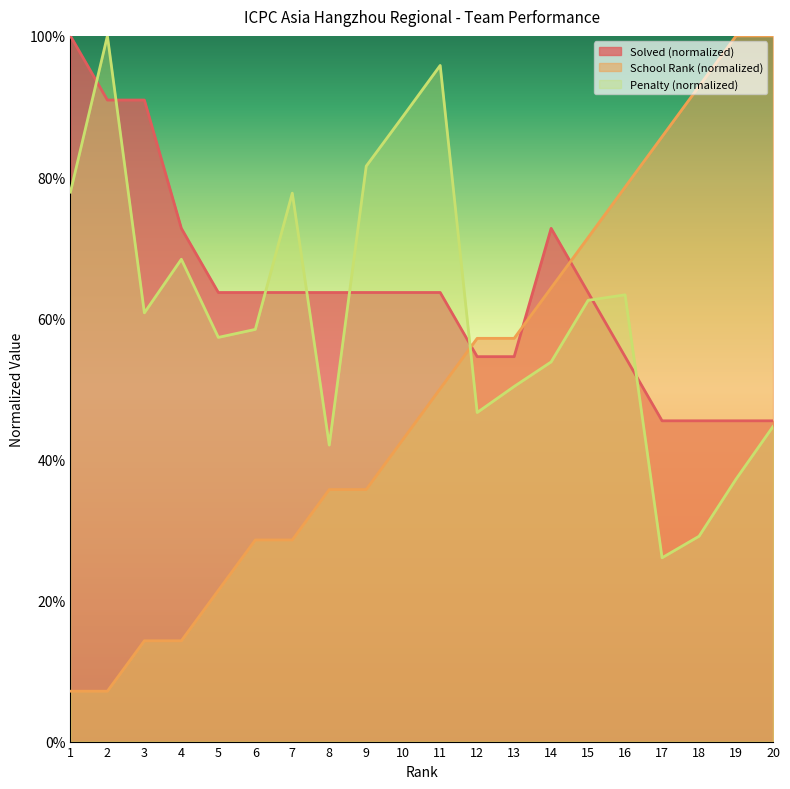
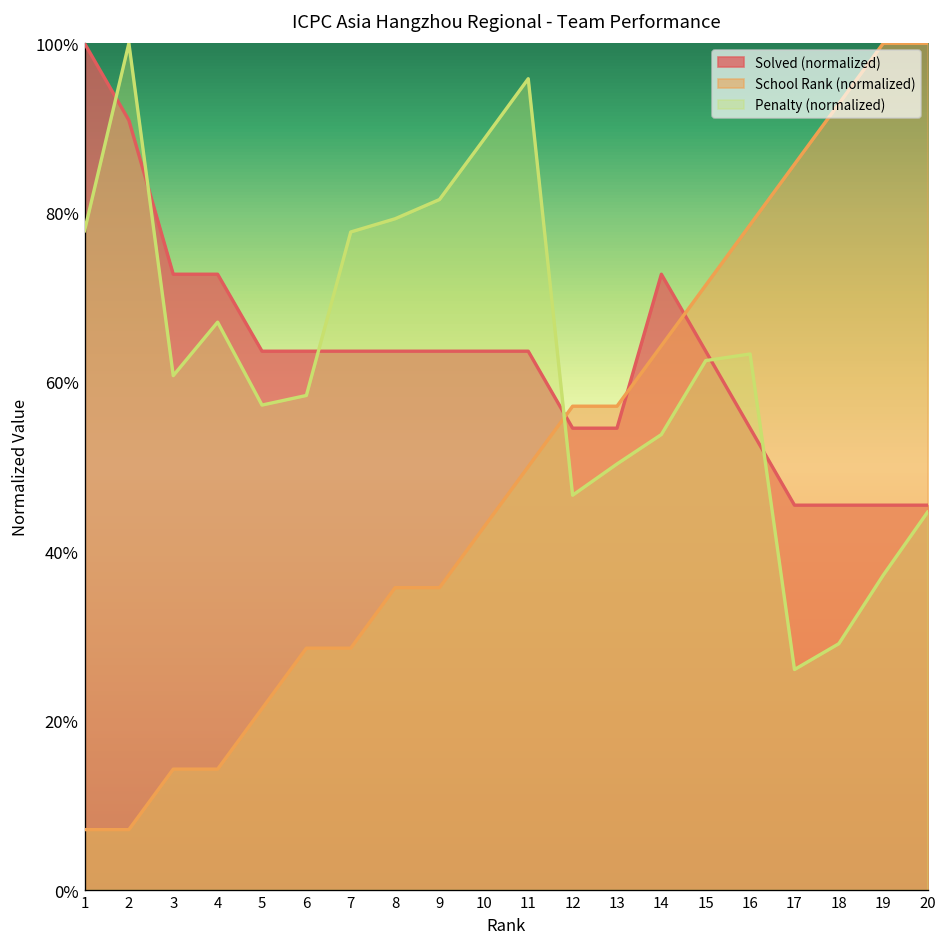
Solved (normalized), 3: 91% -> 73%
Penalty (normalized), 4: 68% -> 67%
Penalty (normalized), 8: 42% -> 79%
